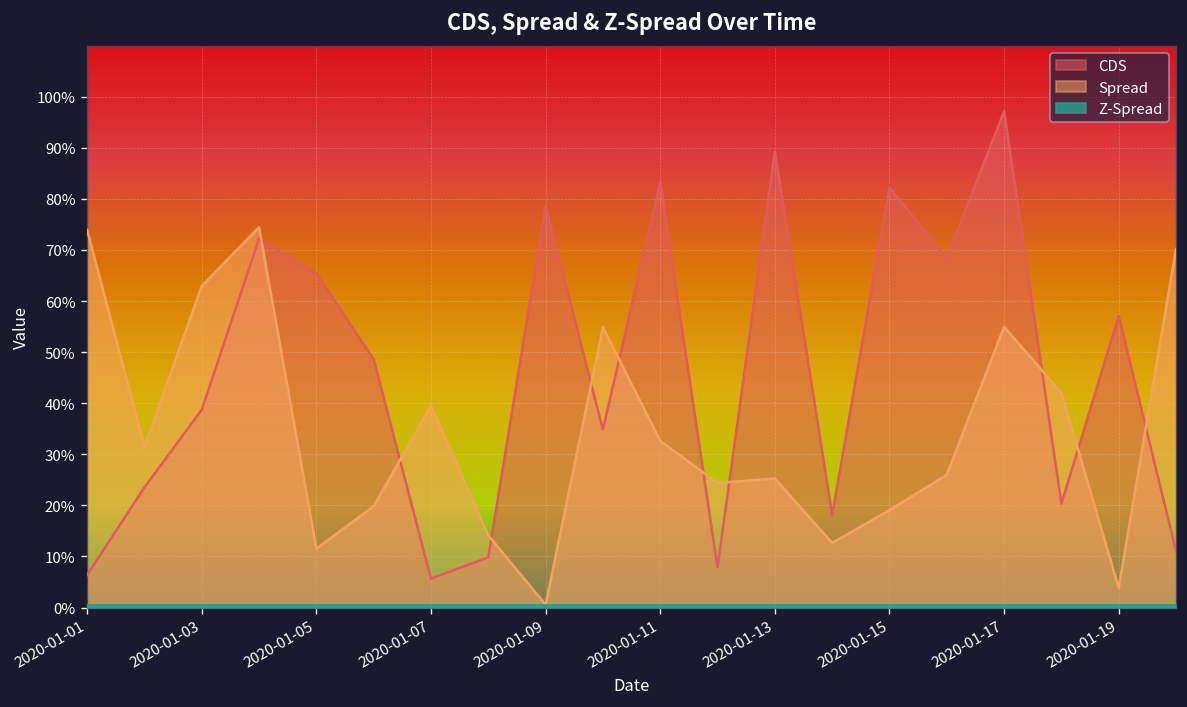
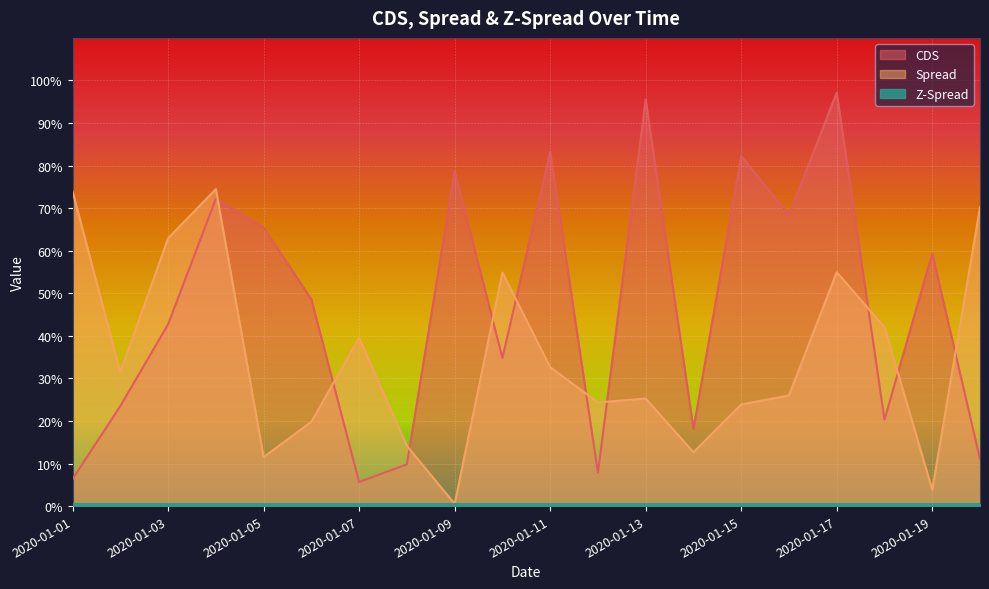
CDS, 2020-01-03: 39% -> 43%
CDS, 2020-01-13: 89% -> 95%
Spread, 2020-01-15: 19% -> 24%
CDS, 2020-01-19: 57% -> 59%
